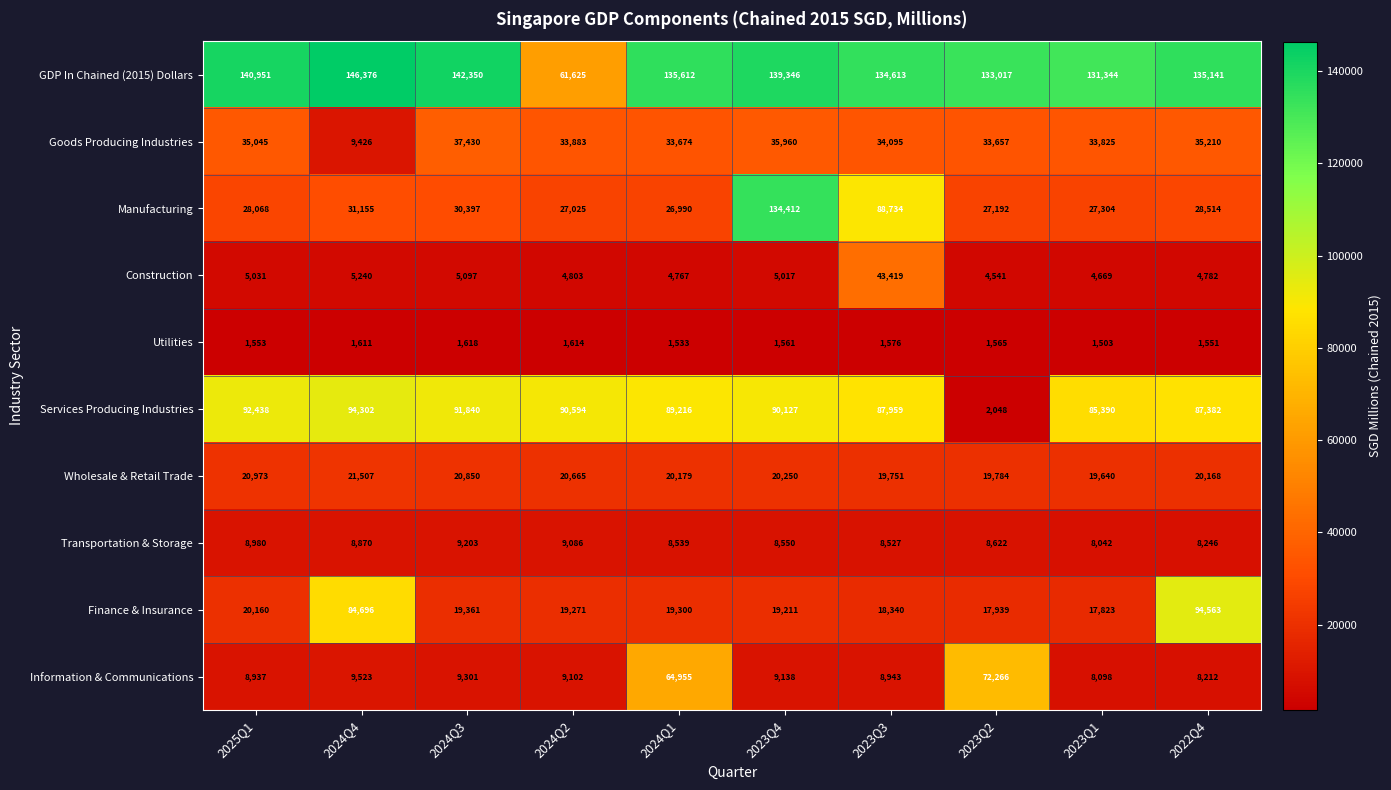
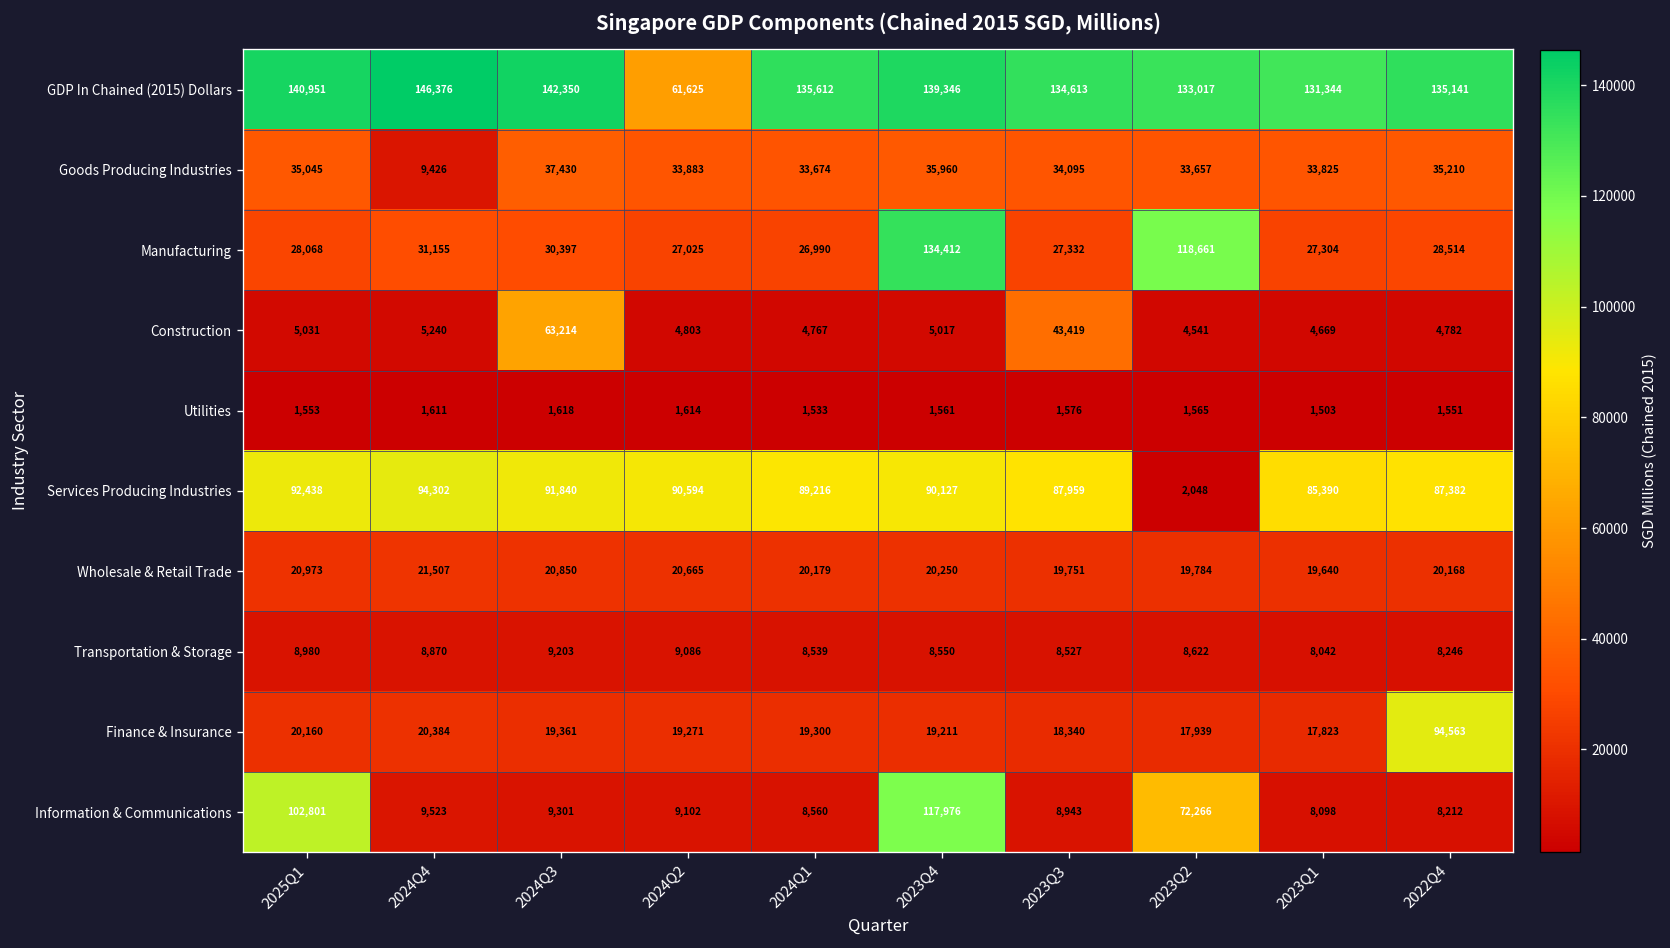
Manufacturing, 2023Q3: 88,734 -> 27,332
Manufacturing, 2023Q2: 27,192 -> 118,661
Construction, 2024Q3: 5,097 -> 63,214
Finance & Insurance, 2024Q4: 84,696 -> 20,384
Information & Communications, 2025Q1: 8,937 -> 102,801
Information & Communications, 2024Q1: 64,955 -> 8,560
Information & Communications, 2023Q4: 9,138 -> 117,976
